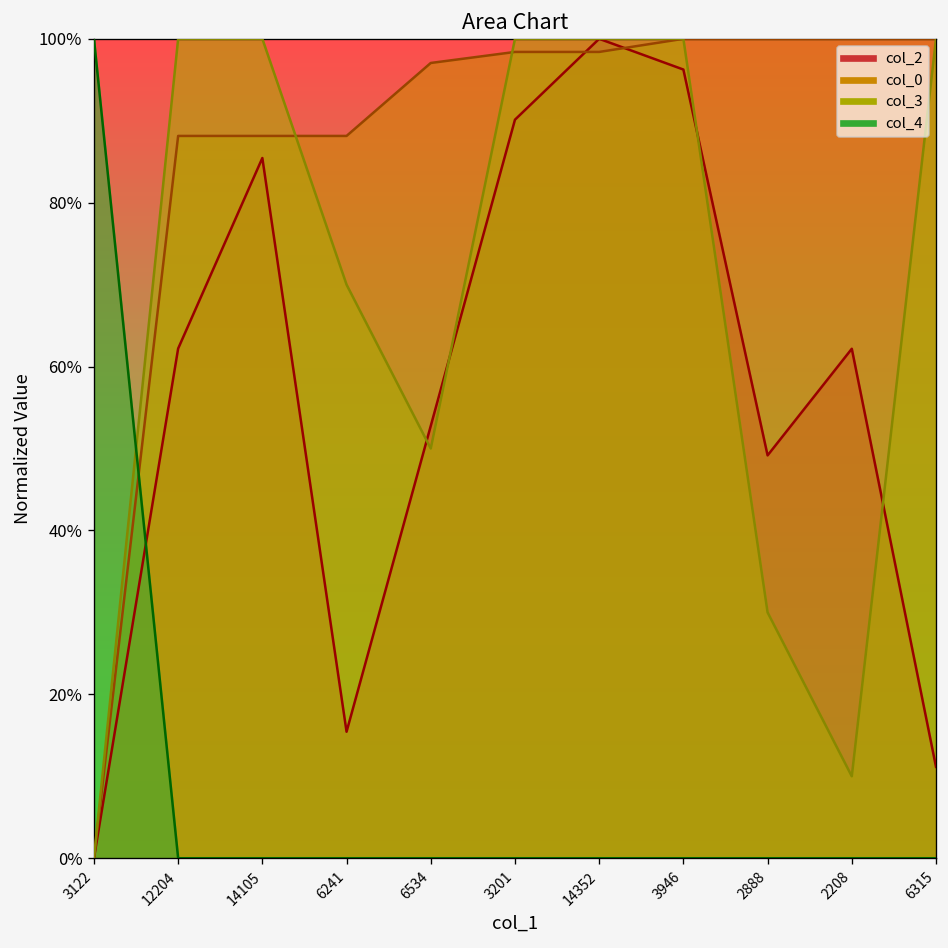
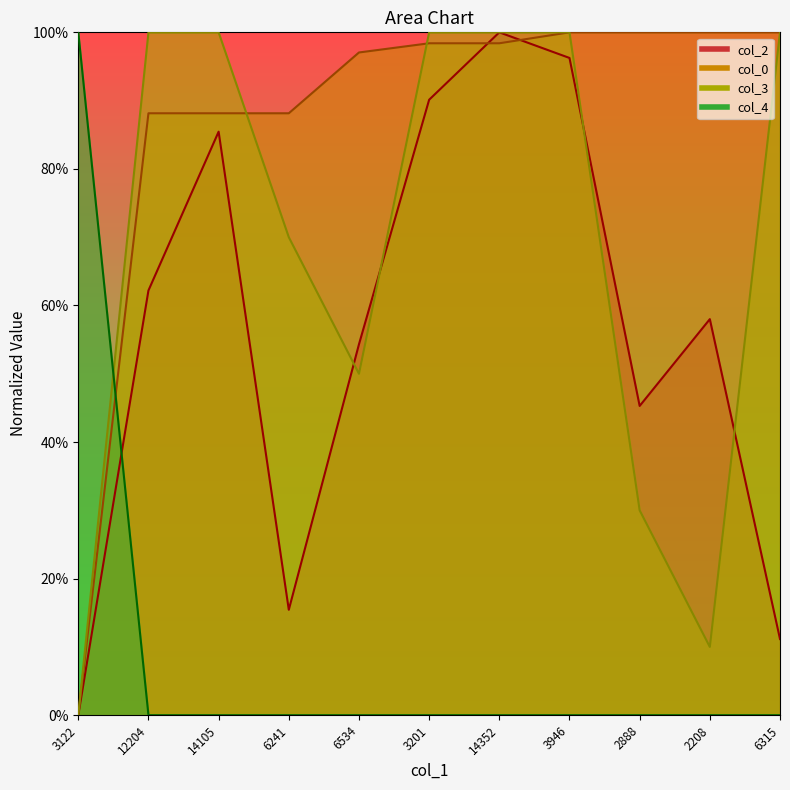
col_2, 6534: 53% -> 54%
col_2, 2888: 49% -> 45%
col_2, 2208: 62% -> 58%
